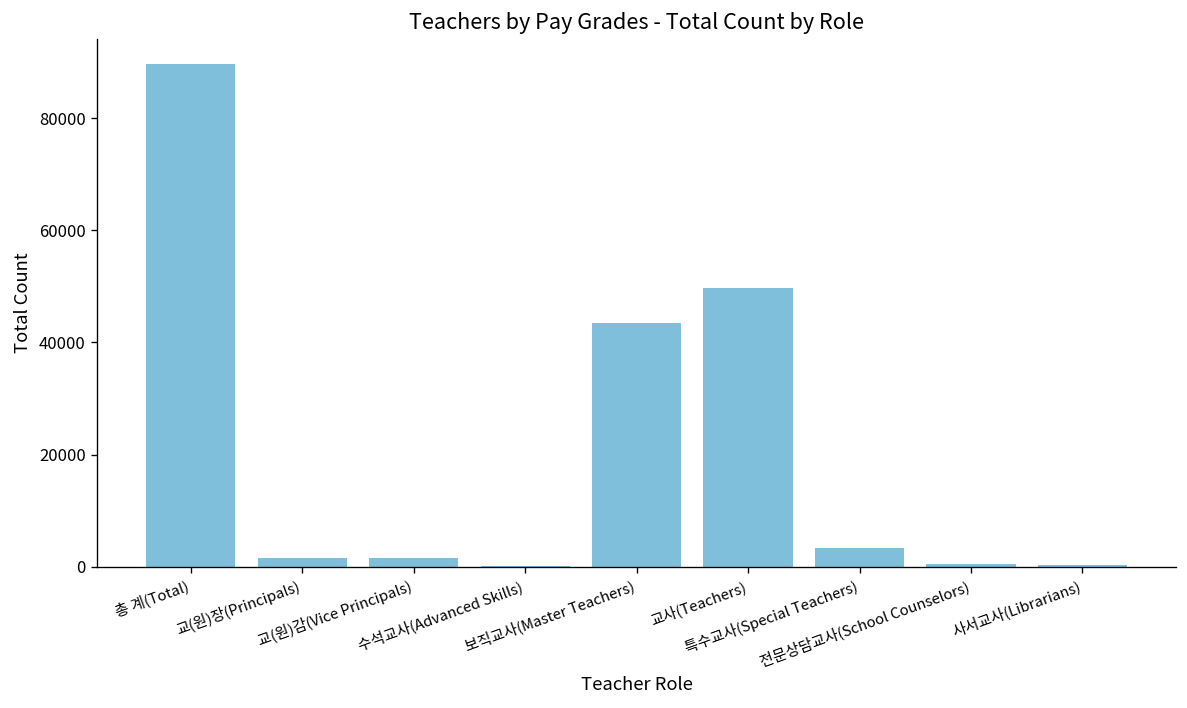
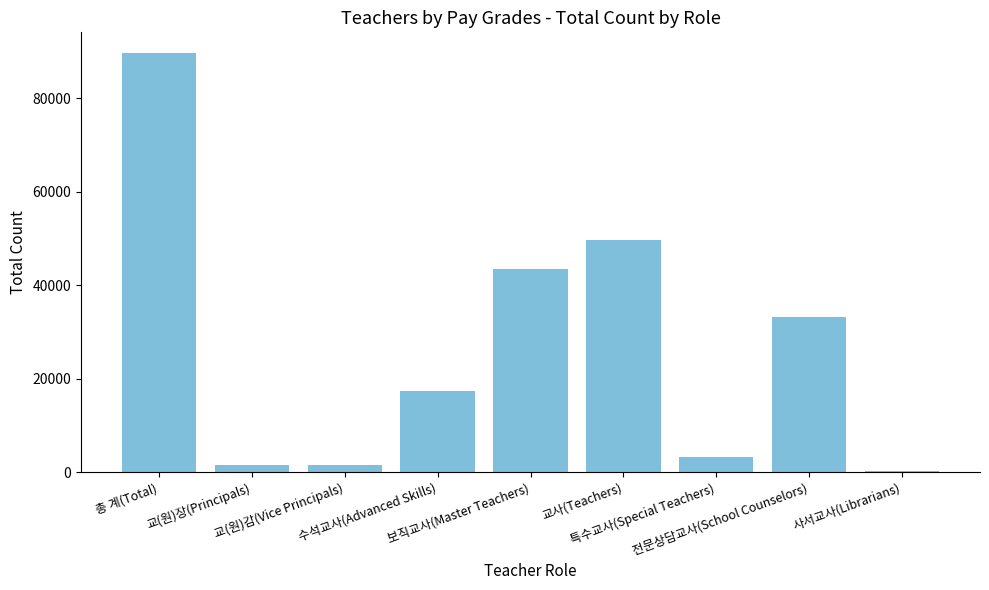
수석교사(Advanced Skills): 0 -> 17000
전문상담교사(School Counselors): 1000 -> 33000
